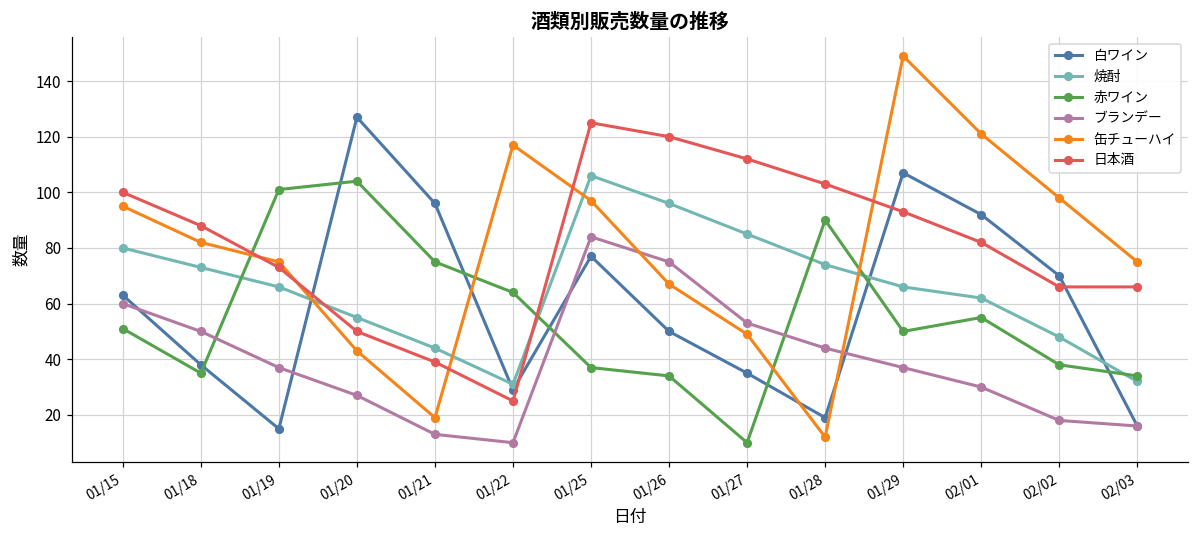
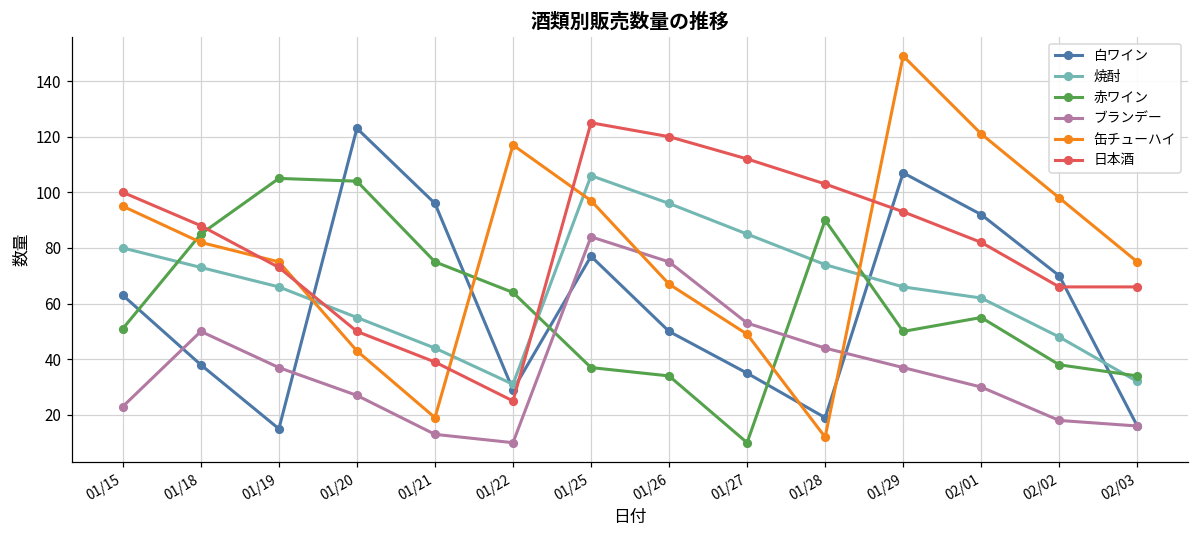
ブランデー, 01/15: 60 -> 23
赤ワイン, 01/18: 35 -> 85
赤ワイン, 01/19: 101 -> 105
白ワイン, 01/20: 127 -> 123
